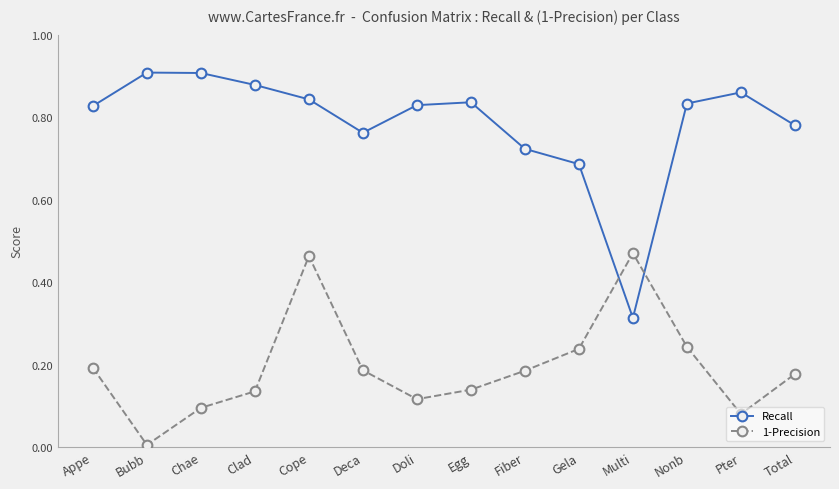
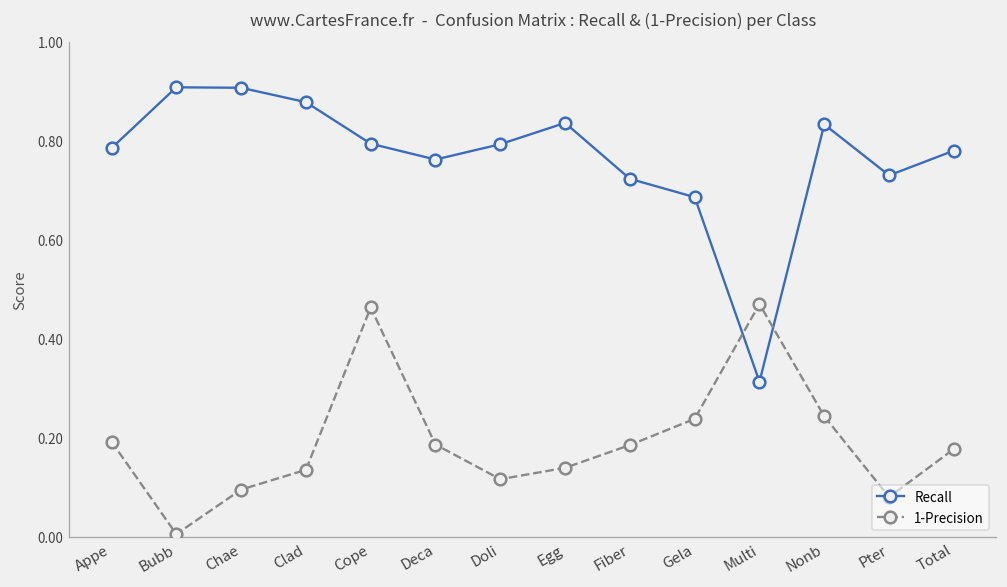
Recall, Appe: 0.83 -> 0.79
Recall, Cope: 0.84 -> 0.79
Recall, Doli: 0.83 -> 0.79
Recall, Pter: 0.86 -> 0.73
